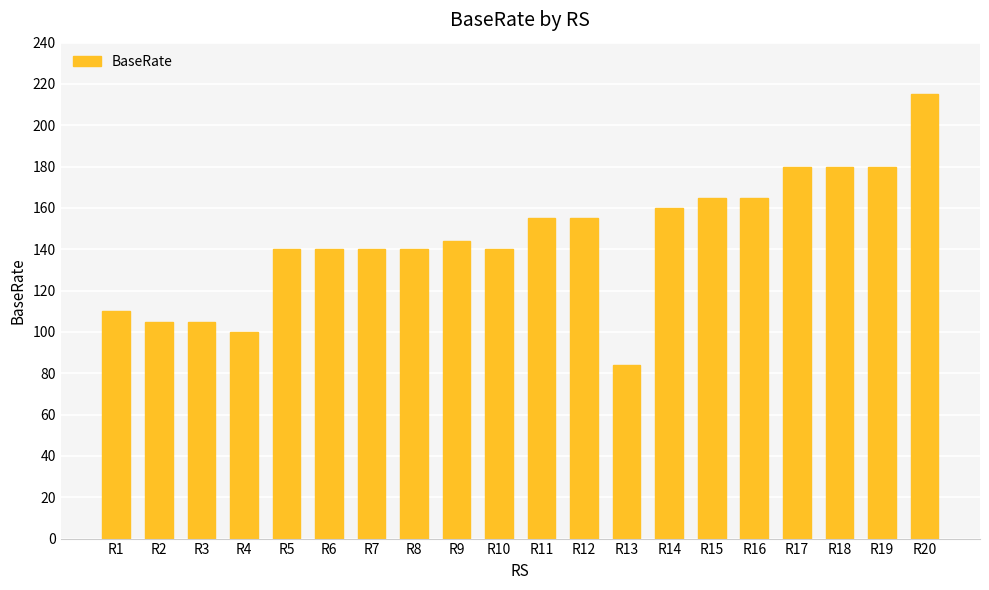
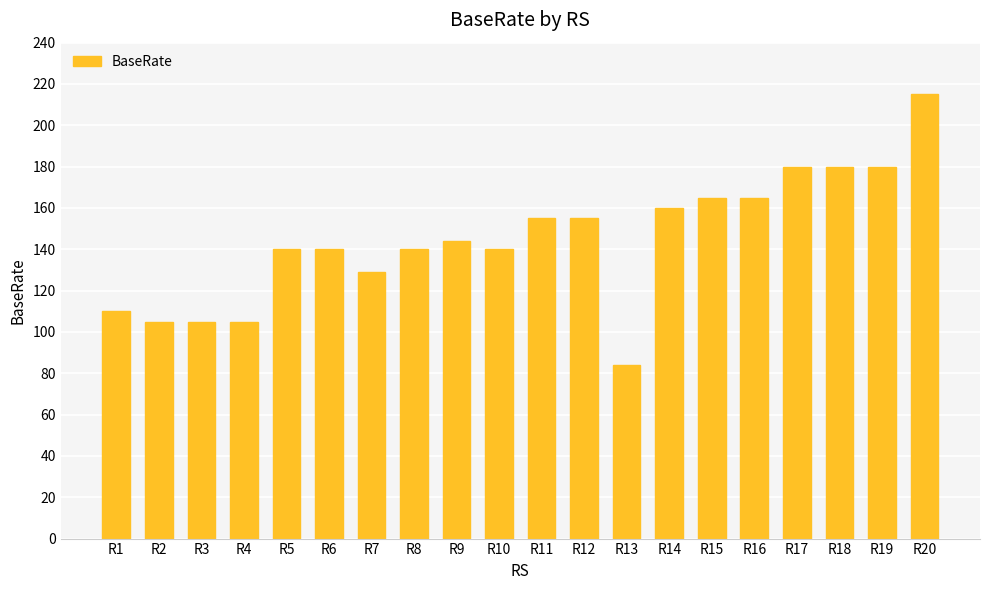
R4: 100 -> 105
R7: 140 -> 129
